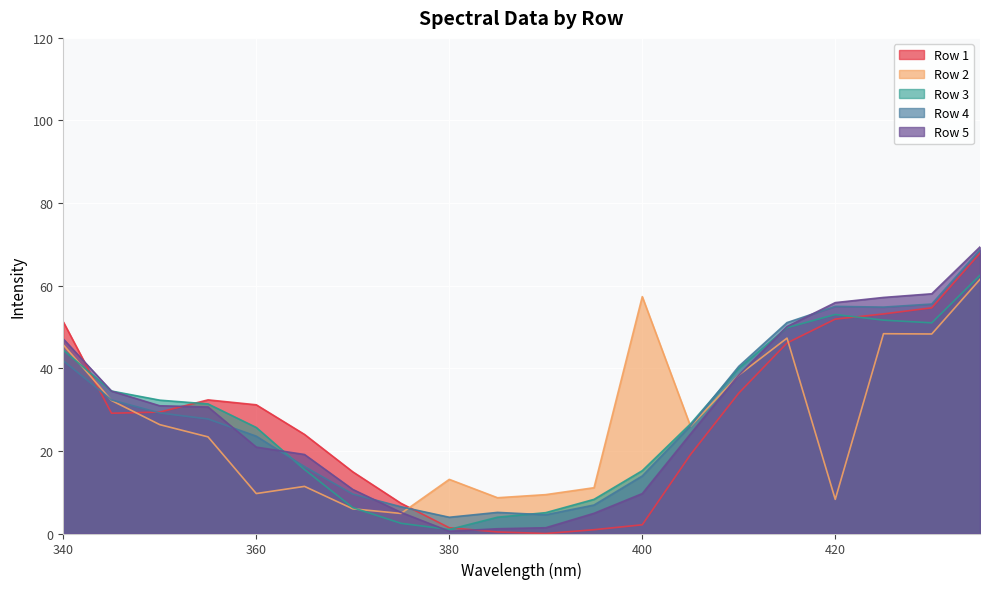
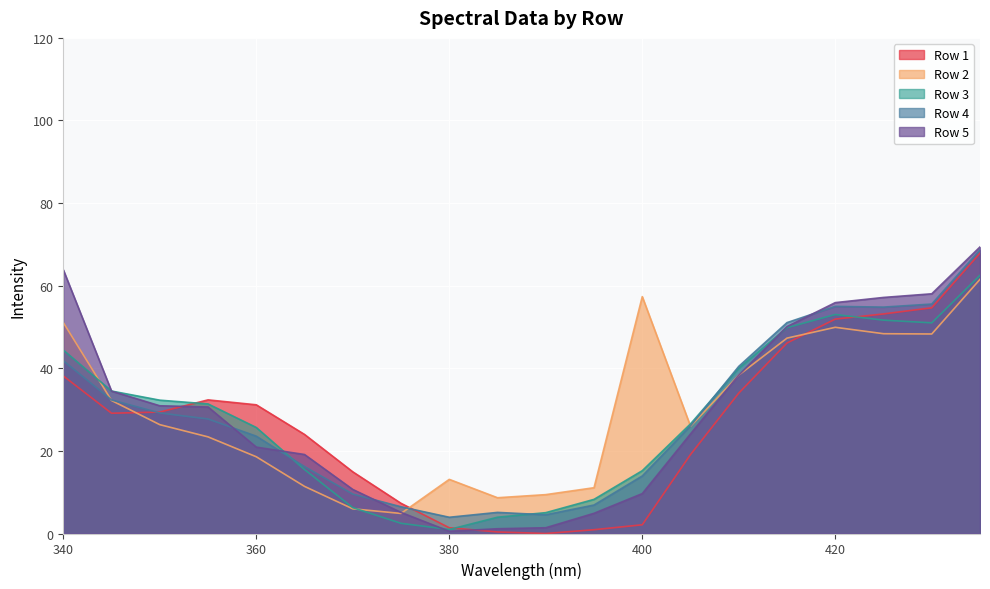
Row 1, 340: 51 -> 38
Row 2, 340: 46 -> 51
Row 5, 340: 47 -> 64
Row 2, 360: 10 -> 19
Row 2, 420: 8 -> 50
